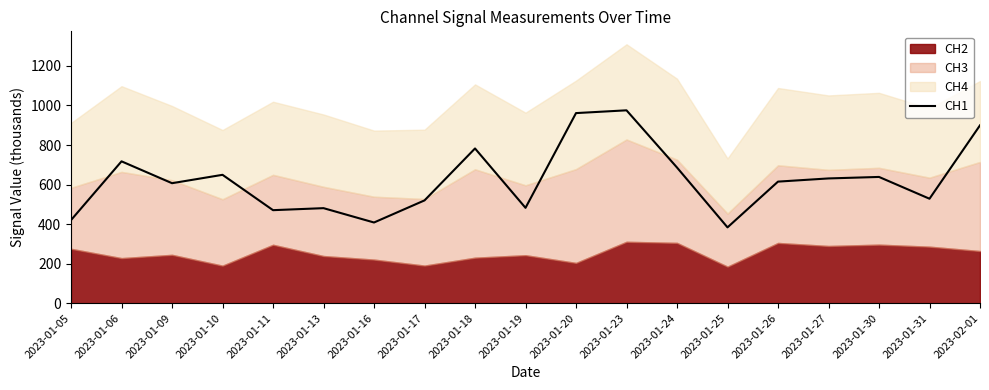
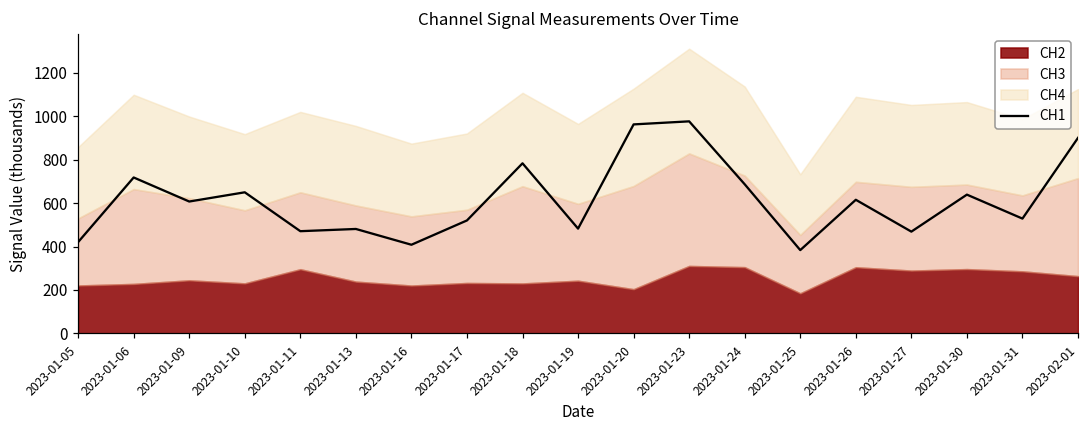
CH2, 2023-01-05: 280 -> 220
CH2, 2023-01-10: 190 -> 230
CH2, 2023-01-17: 190 -> 230
CH1, 2023-01-27: 630 -> 470
